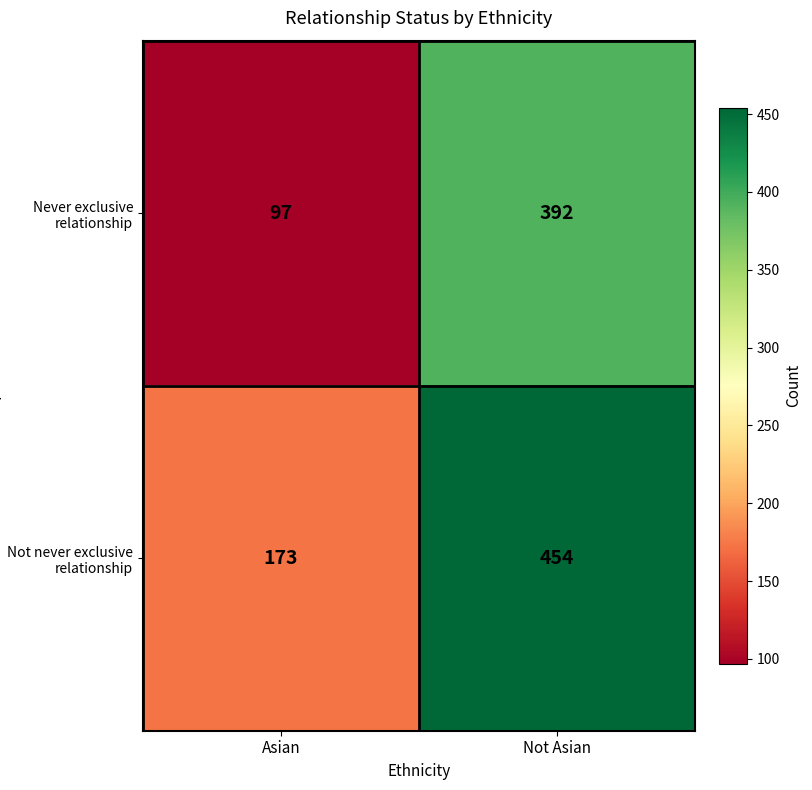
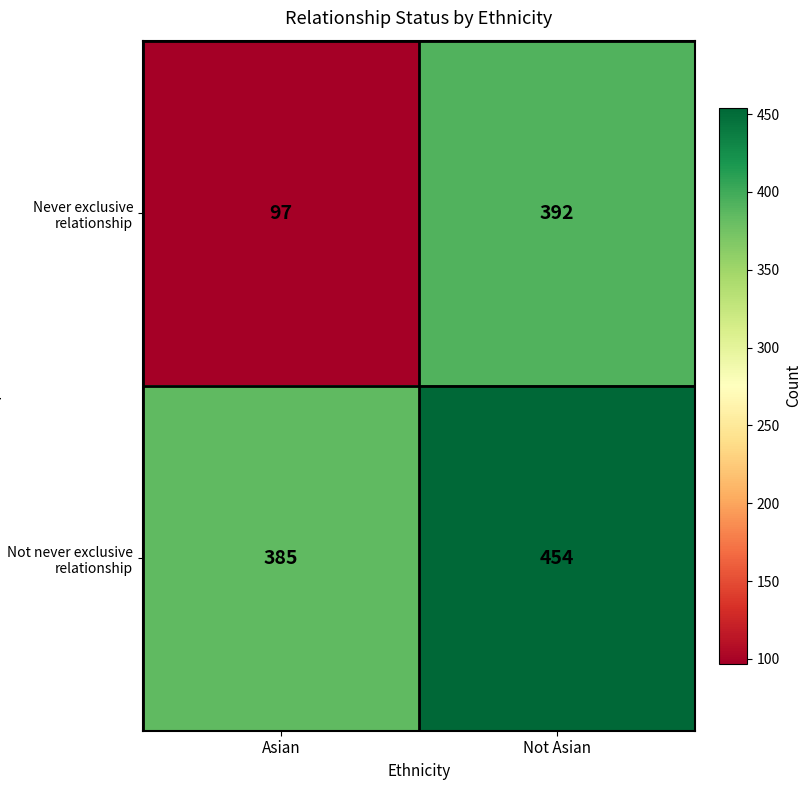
Not never exclusive relationship, Asian: 173 -> 385
